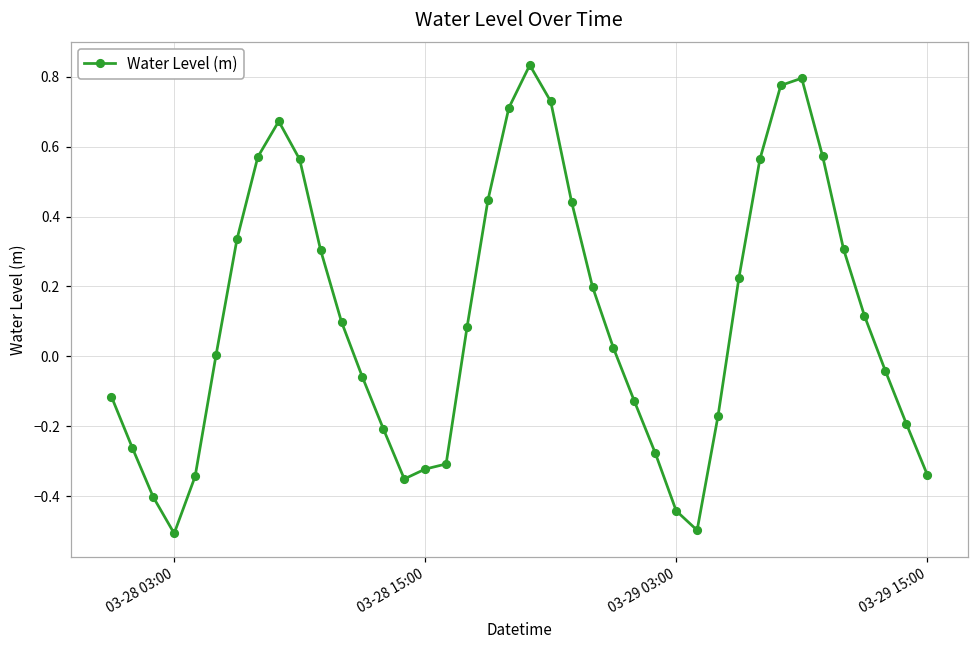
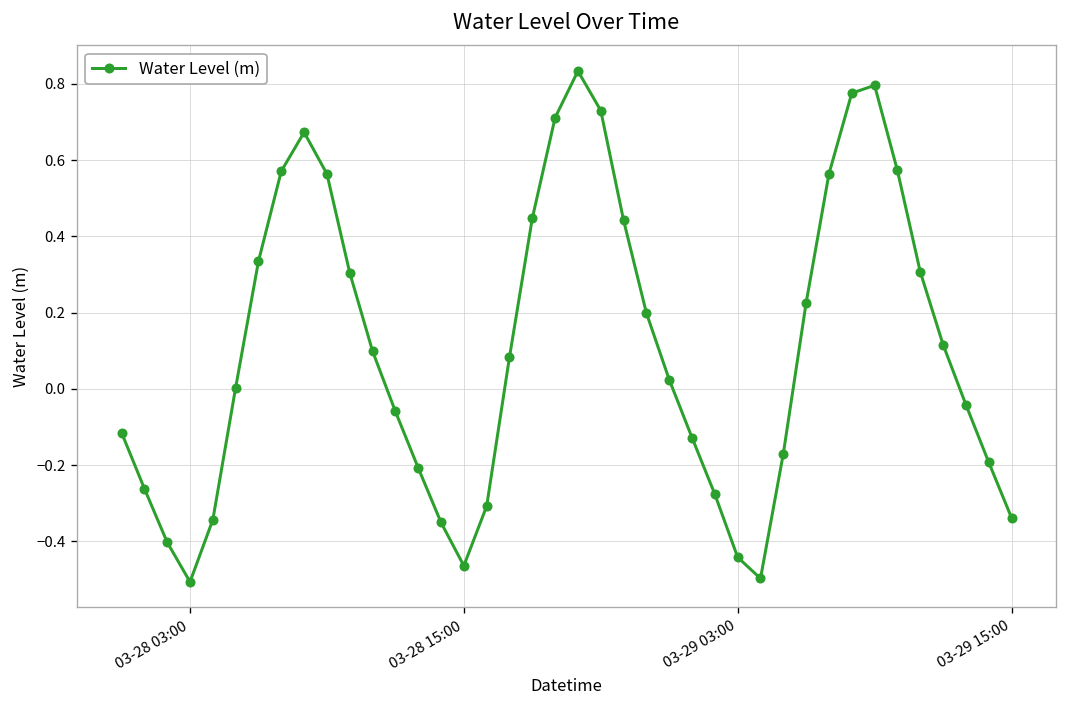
03-28 15:00: -0.32 -> -0.46
